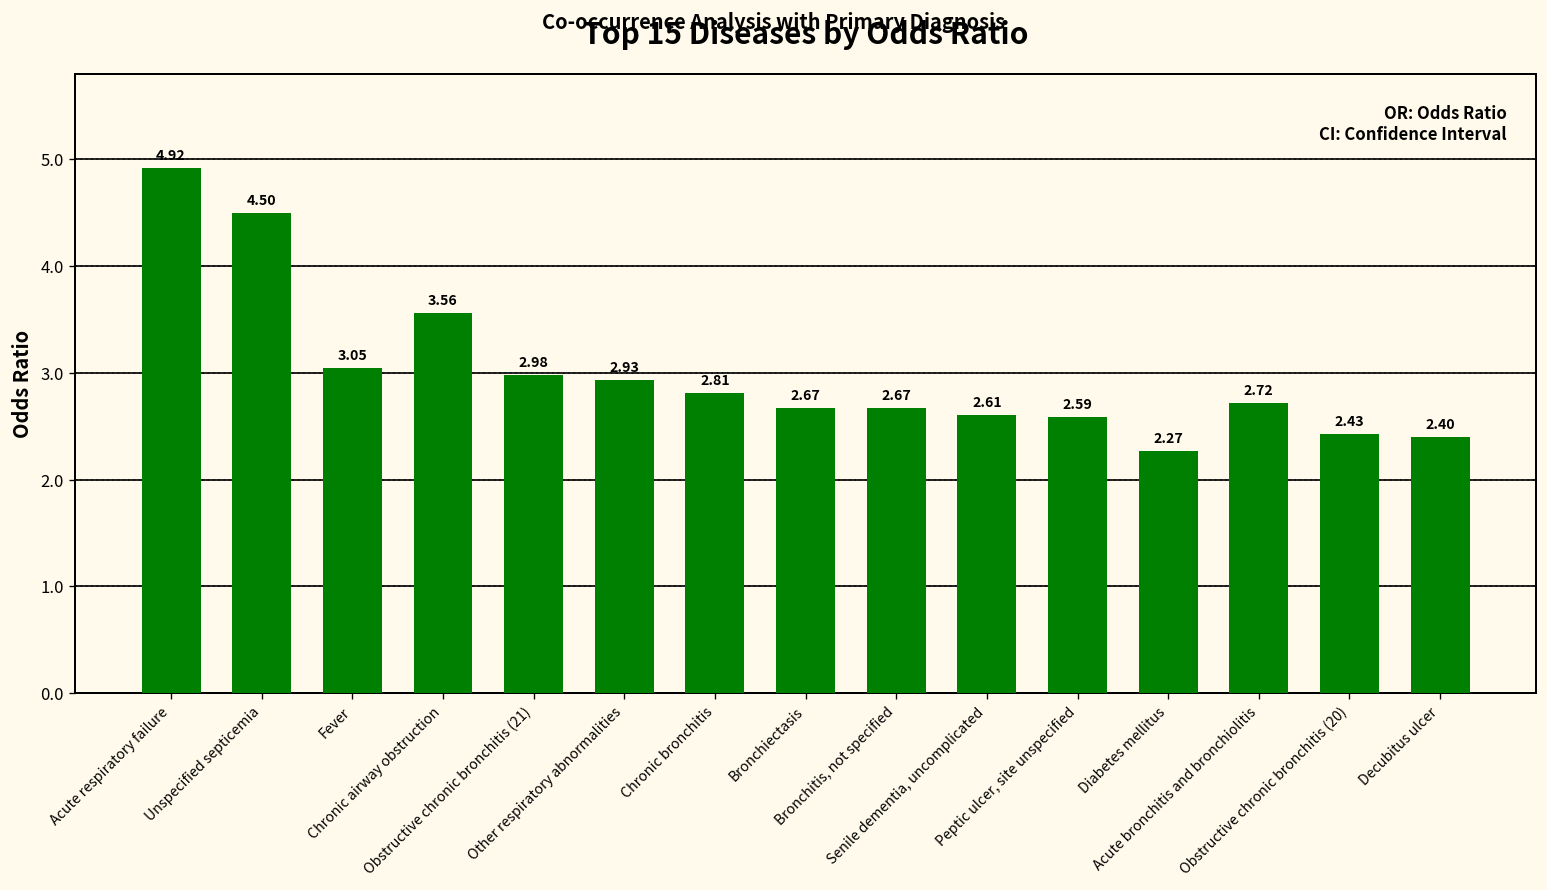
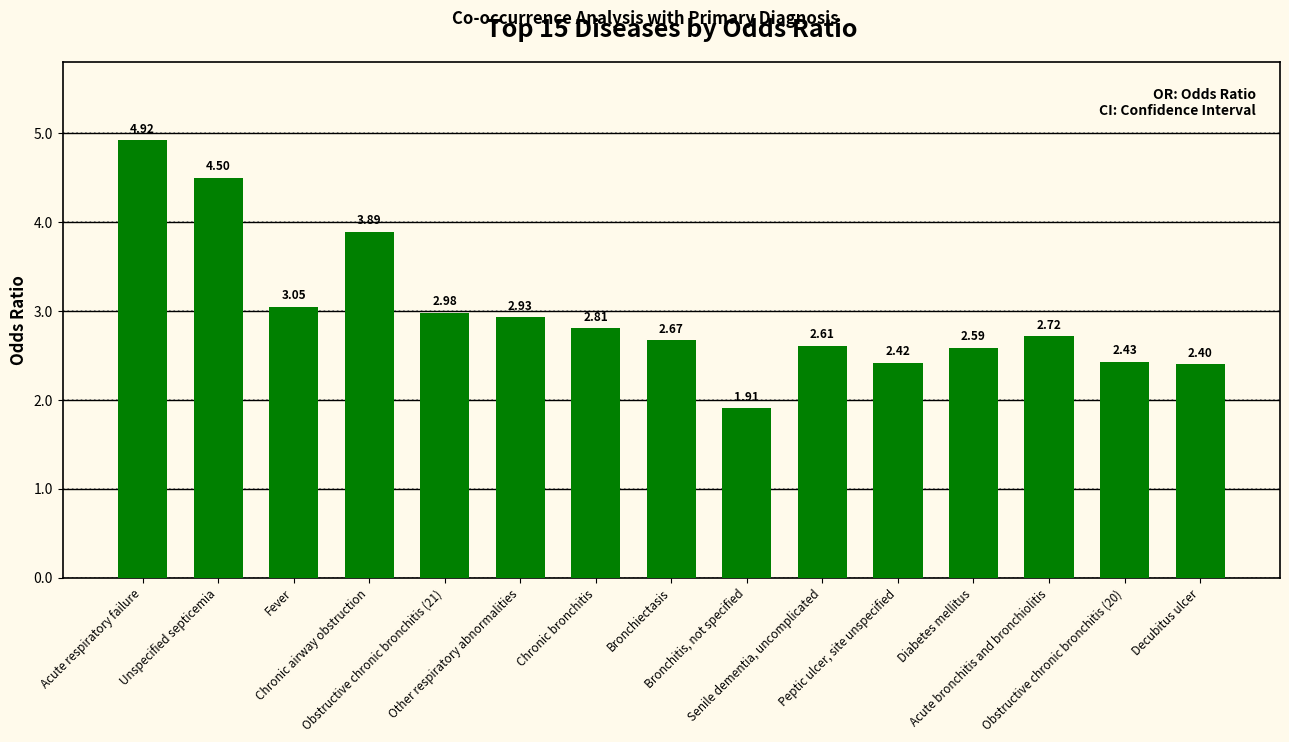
Chronic airway obstruction: 3.56 -> 3.89
Bronchitis, not specified: 2.67 -> 1.91
Peptic ulcer, site unspecified: 2.59 -> 2.42
Diabetes mellitus: 2.27 -> 2.59
